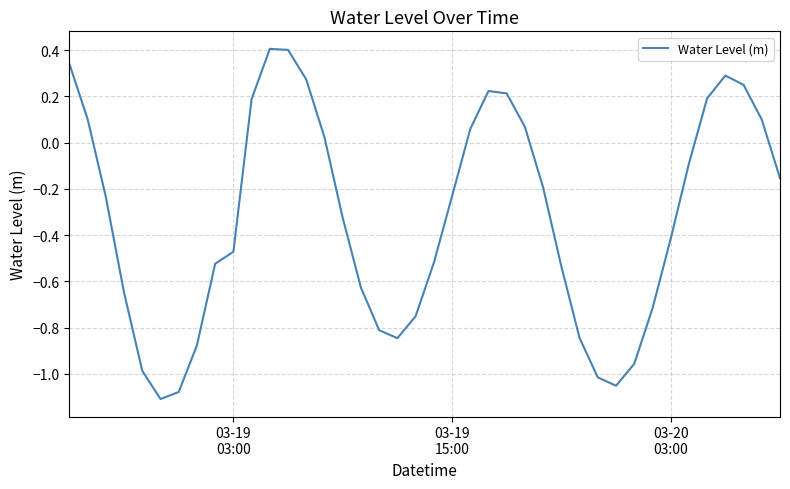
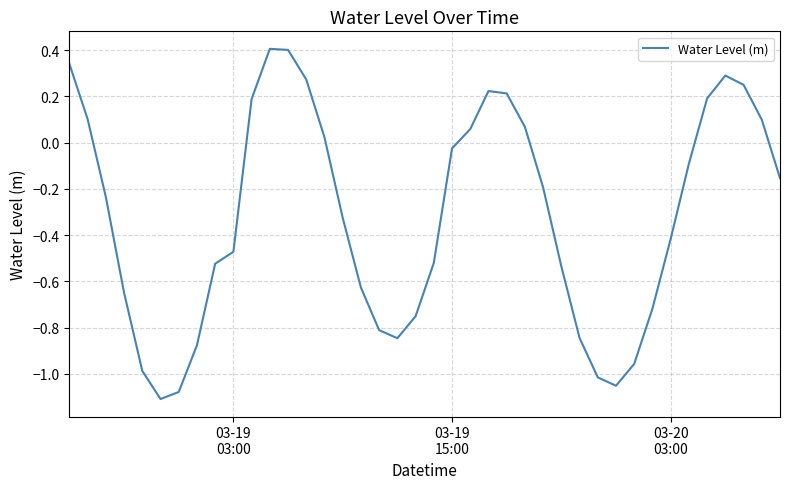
03-19 15:00: -0.23 -> -0.02
